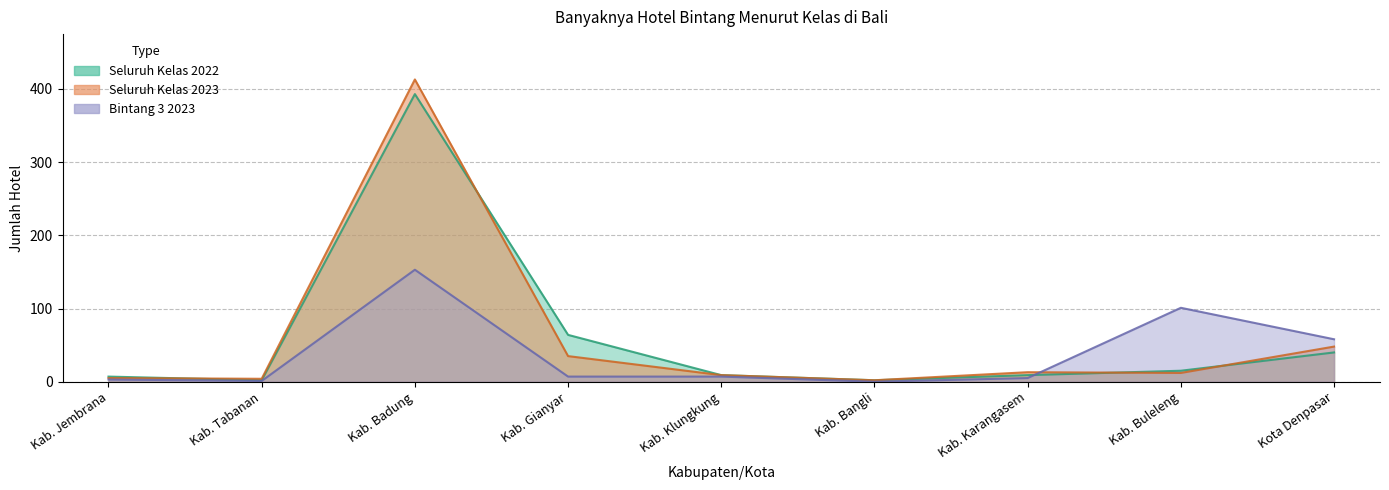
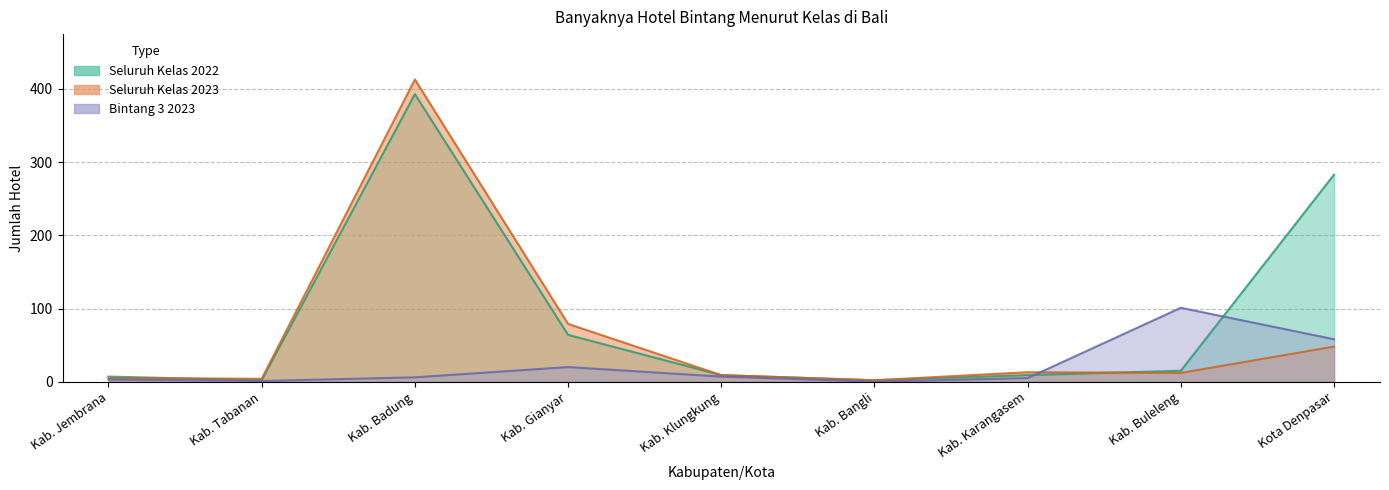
Bintang 3 2023, Kab. Badung: 150 -> 10
Seluruh Kelas 2023, Kab. Gianyar: 40 -> 80
Bintang 3 2023, Kab. Gianyar: 10 -> 20
Seluruh Kelas 2022, Kota Denpasar: 40 -> 280
